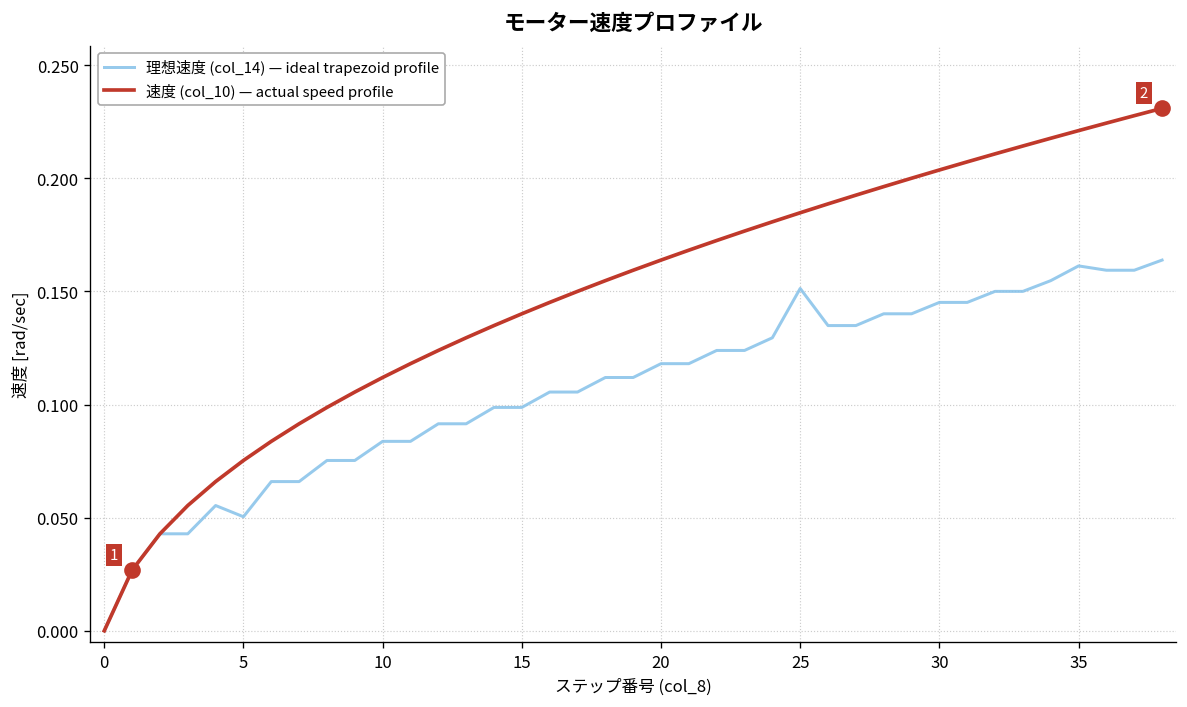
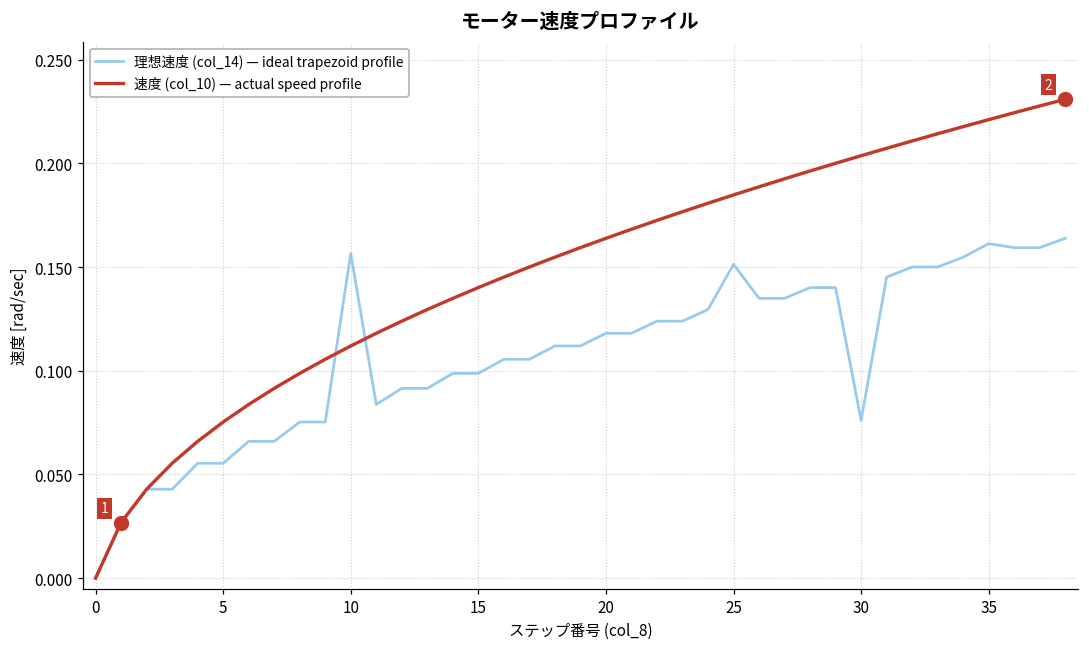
理想速度 (col_14) — ideal trapezoid profile, 5: 0.050 -> 0.055
理想速度 (col_14) — ideal trapezoid profile, 10: 0.084 -> 0.157
理想速度 (col_14) — ideal trapezoid profile, 30: 0.145 -> 0.076
